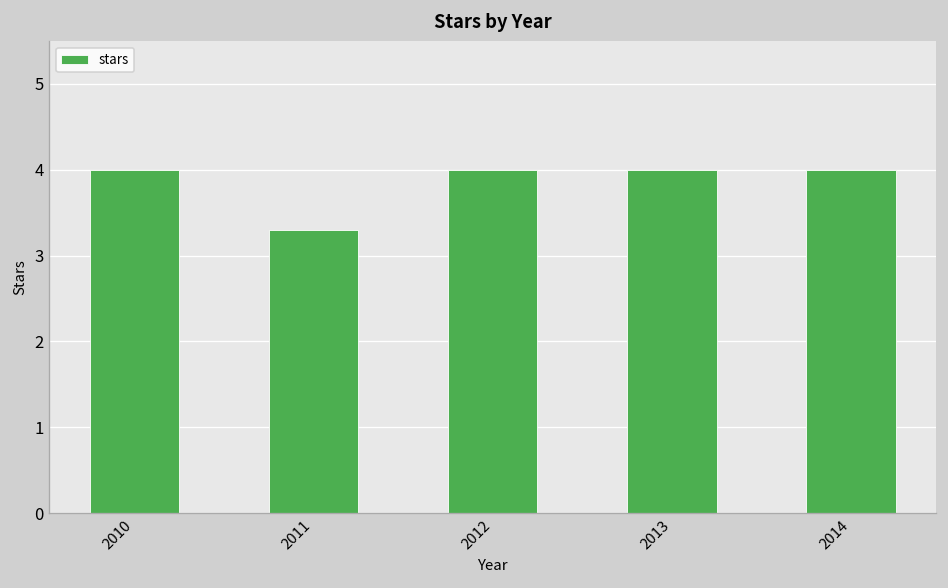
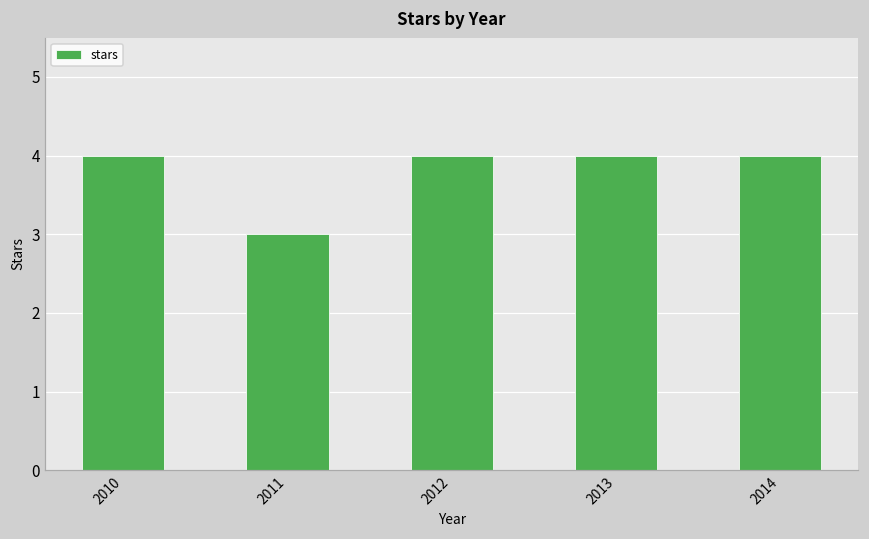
2011: 3.3 -> 3.0
